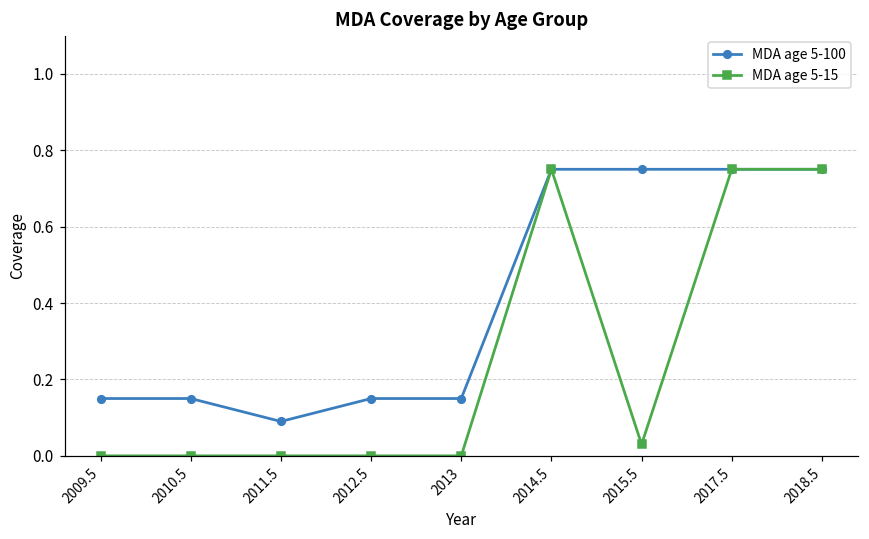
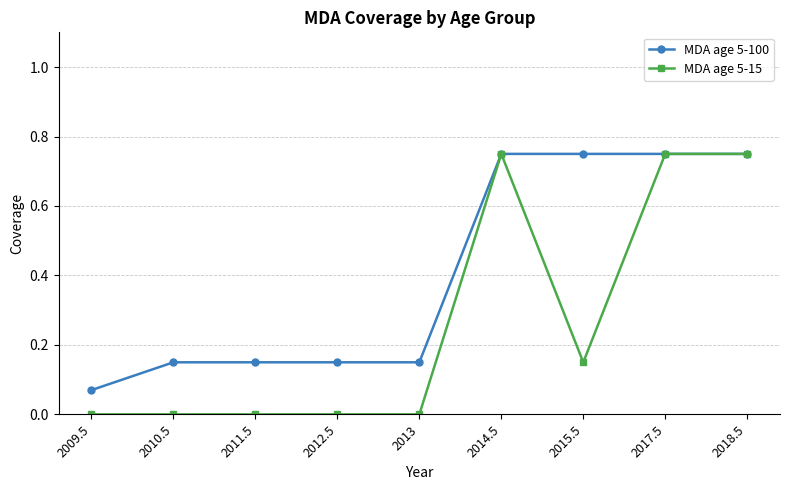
MDA age 5-100, 2009.5: 0.15 -> 0.07
MDA age 5-100, 2011.5: 0.09 -> 0.15
MDA age 5-15, 2015.5: 0.03 -> 0.15
